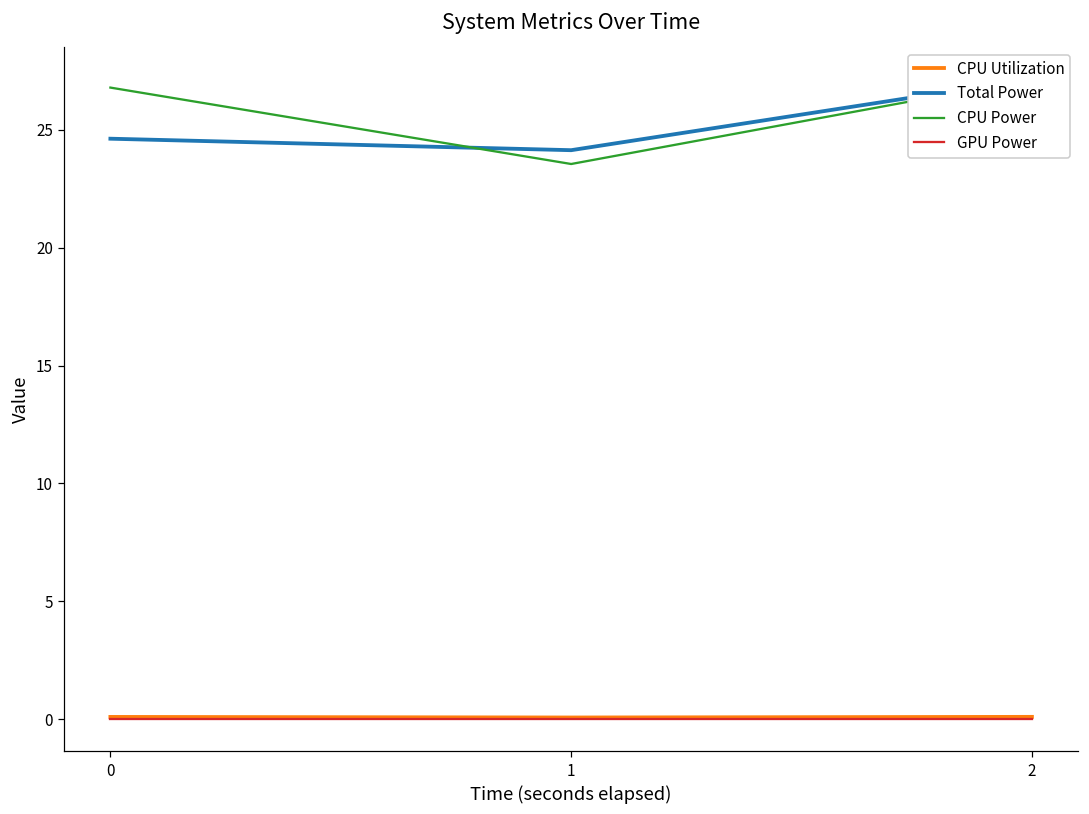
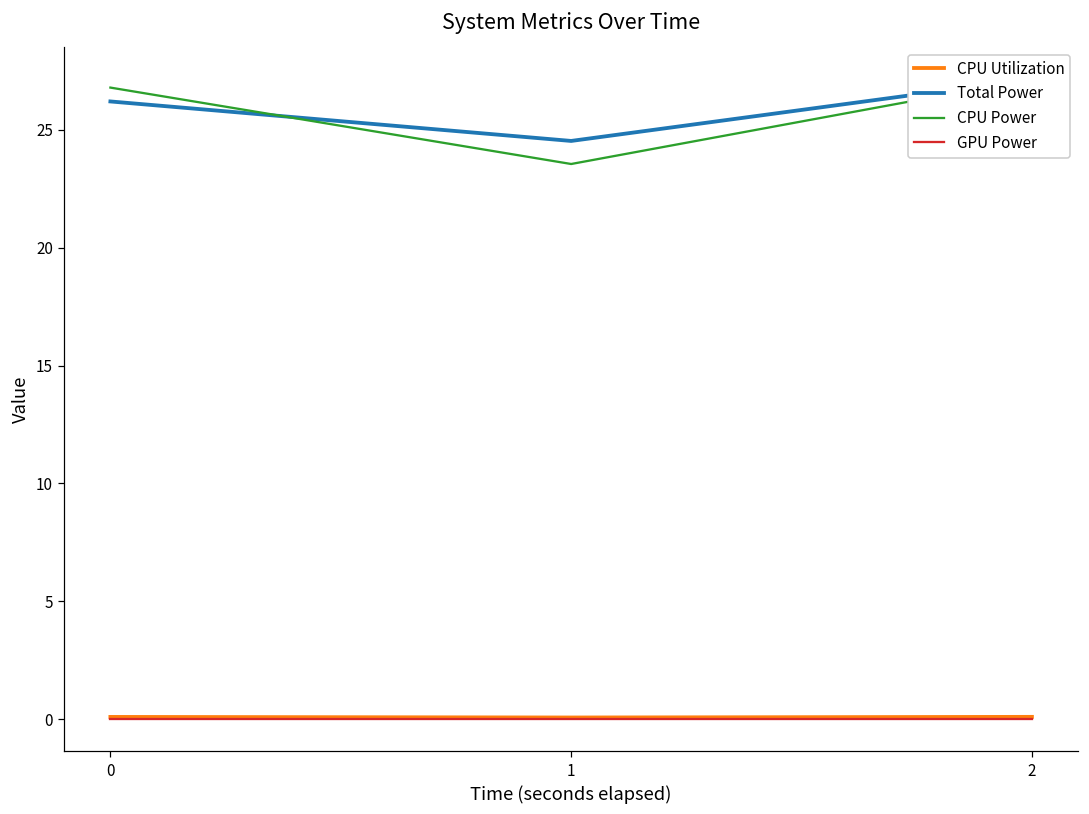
Total Power, 0: 24.6 -> 26.2
Total Power, 1: 24.1 -> 24.5
